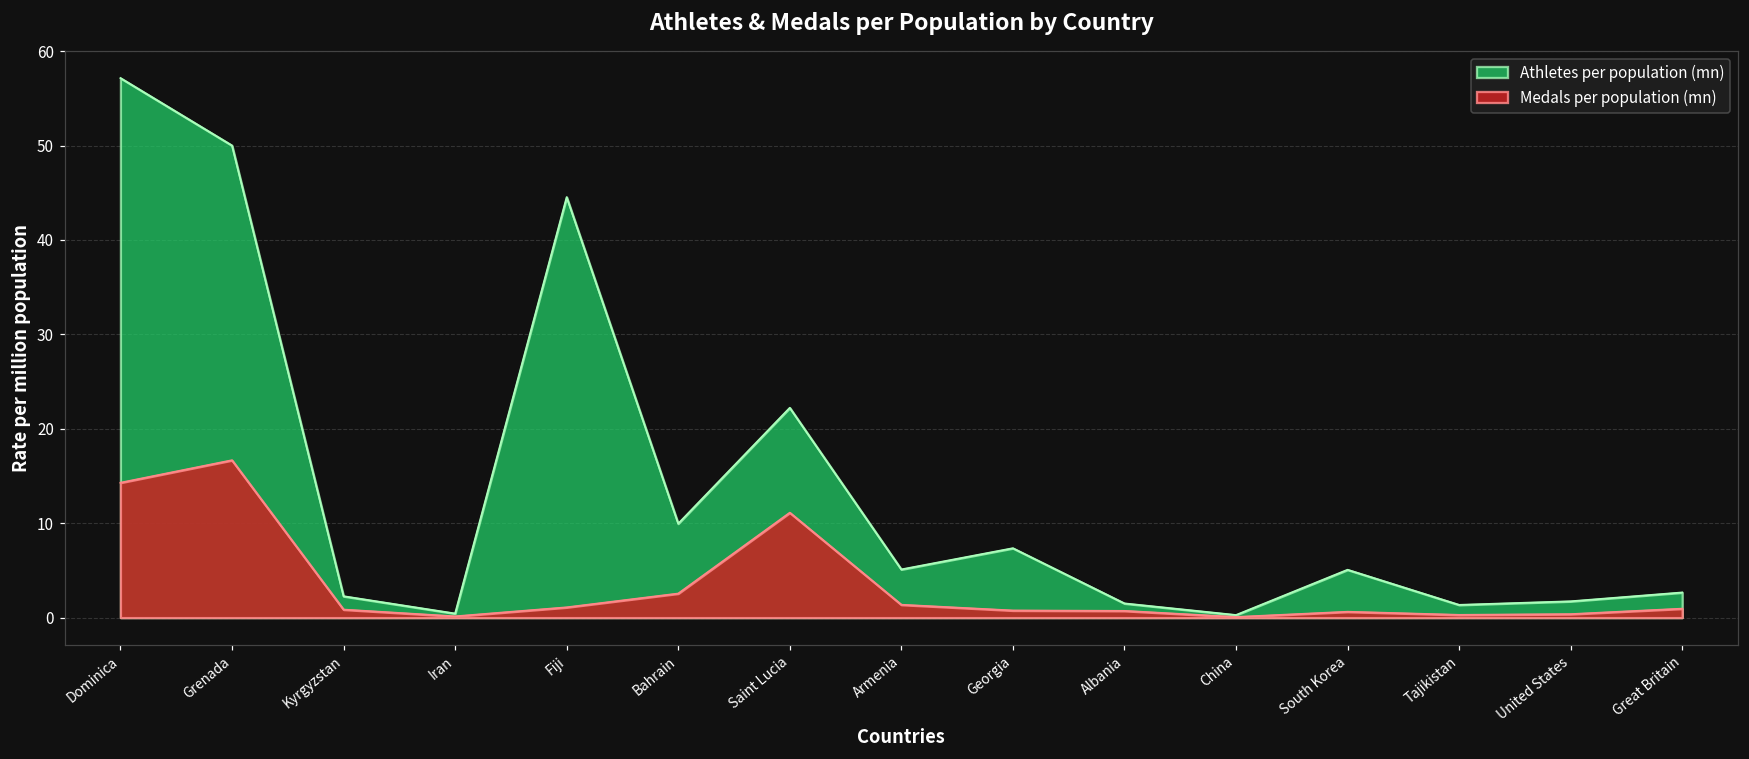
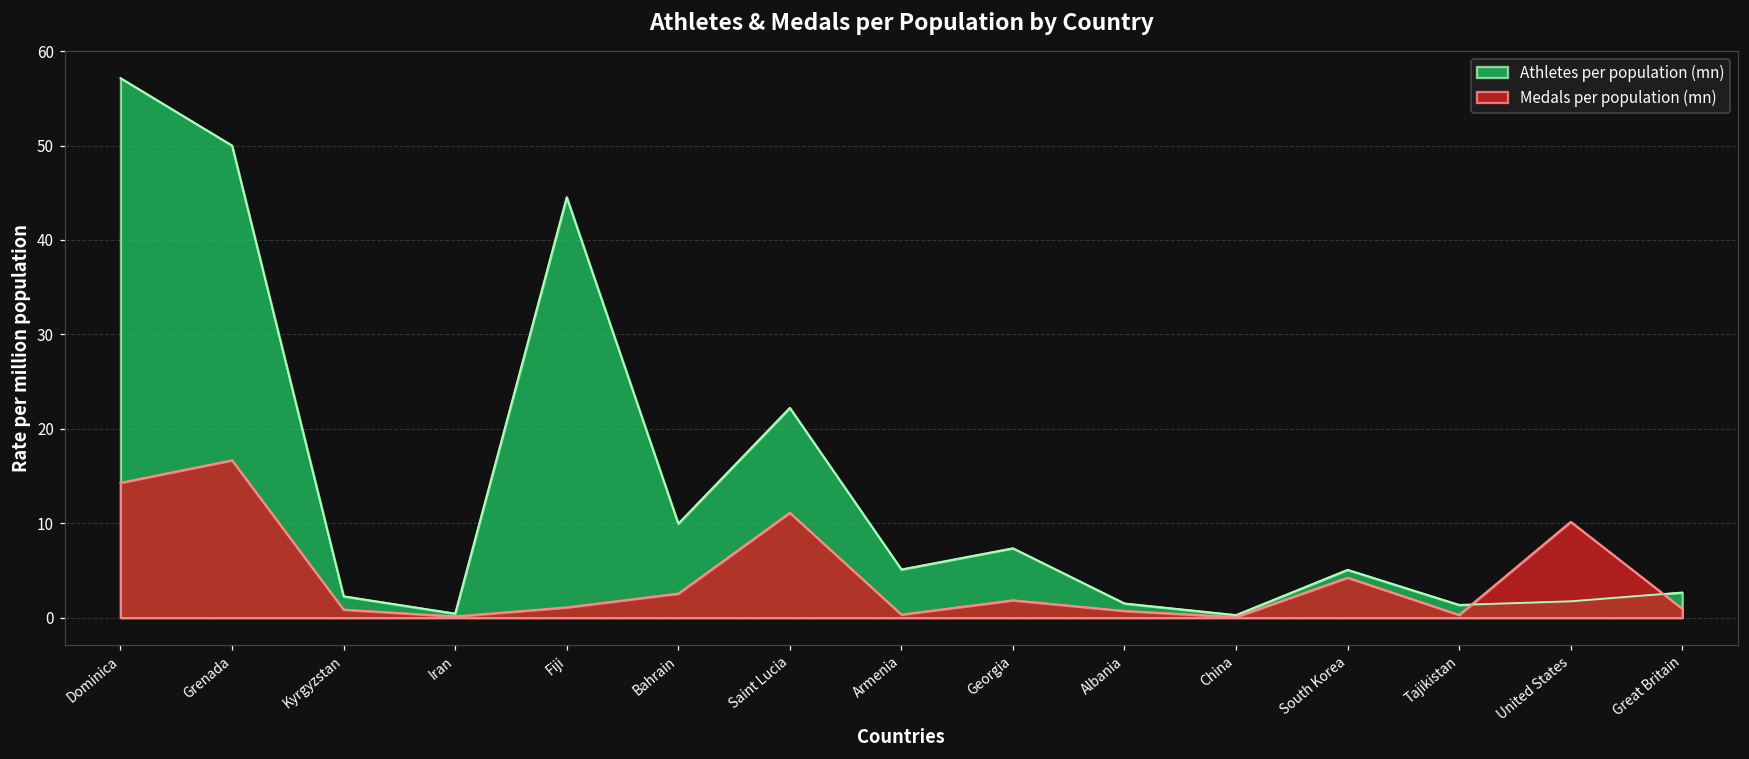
Medals per population (mn), Armenia: 1 -> 0
Medals per population (mn), Georgia: 1 -> 2
Medals per population (mn), South Korea: 1 -> 4
Medals per population (mn), United States: 0 -> 10
